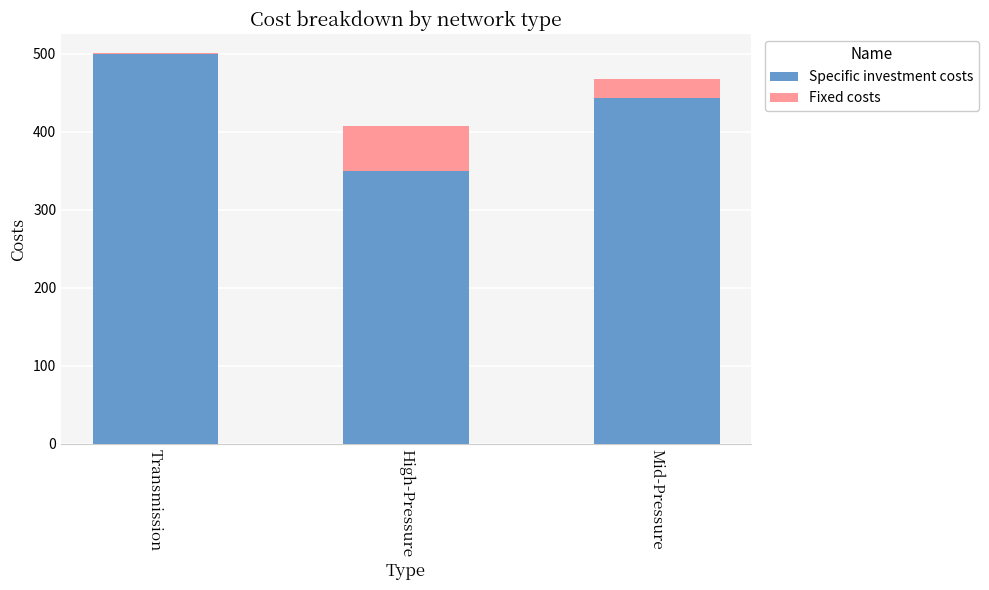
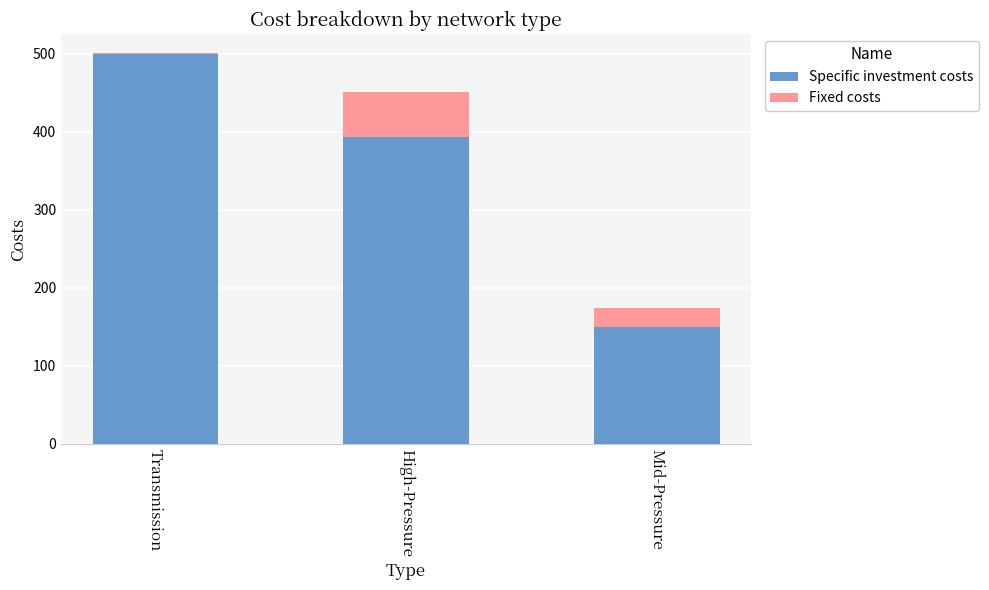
Specific investment costs, High-Pressure: 350 -> 390
Specific investment costs, Mid-Pressure: 440 -> 150
